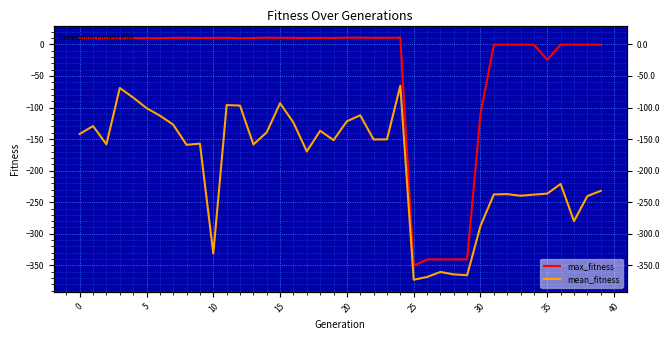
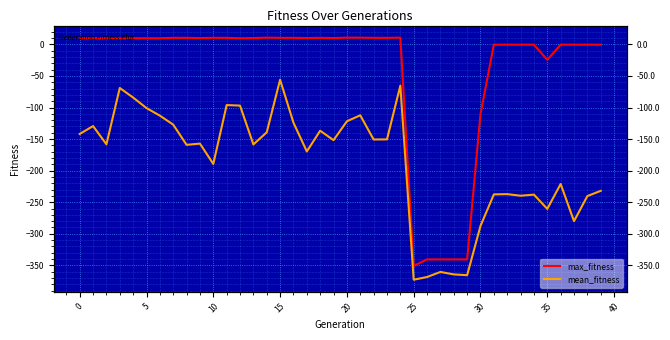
mean_fitness, 10: -330 -> -190
mean_fitness, 15: -90 -> -60
mean_fitness, 35: -240 -> -260
